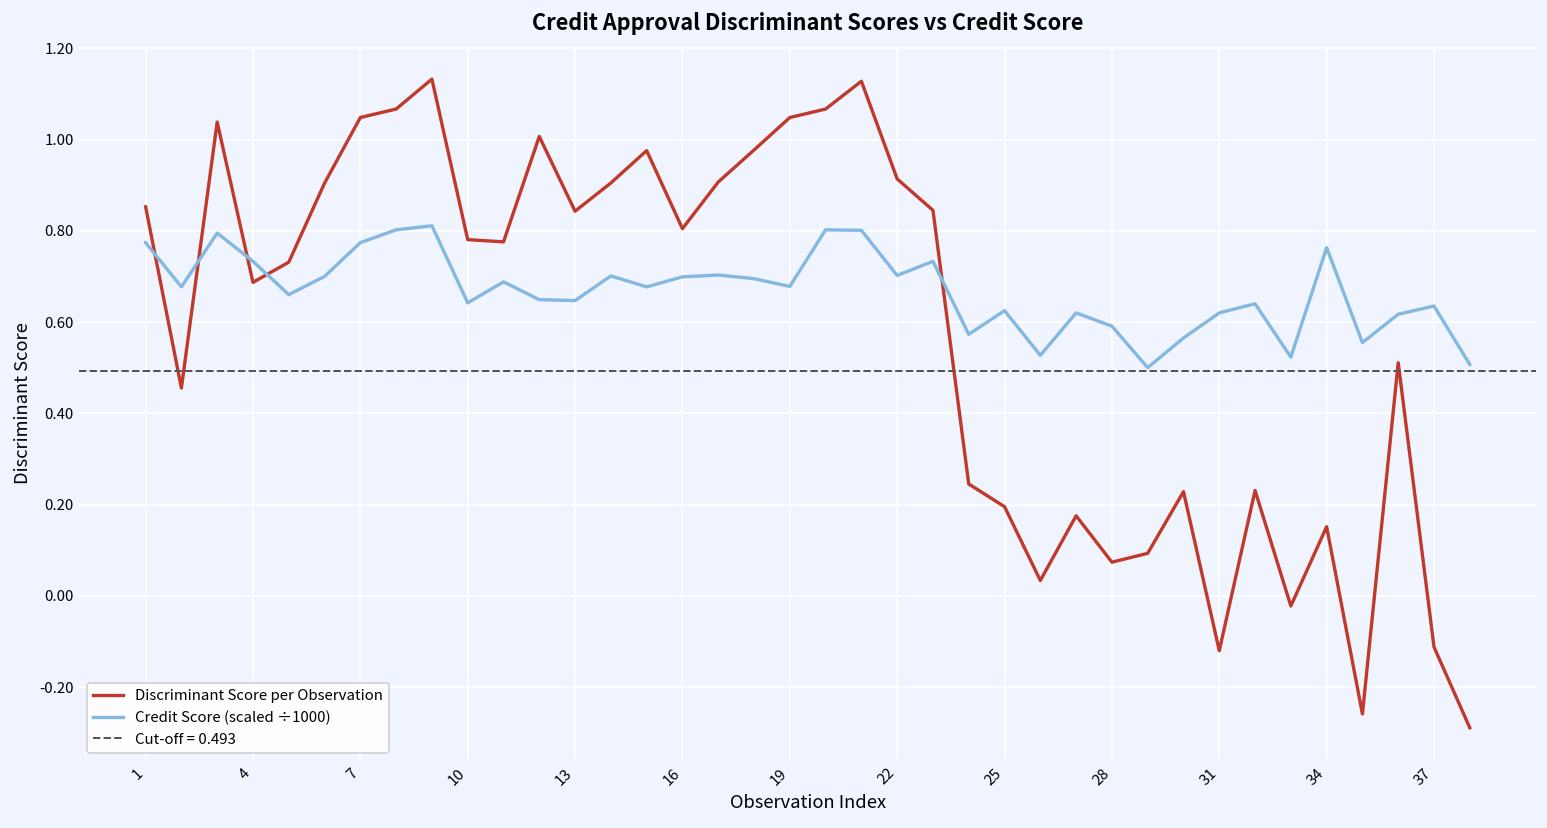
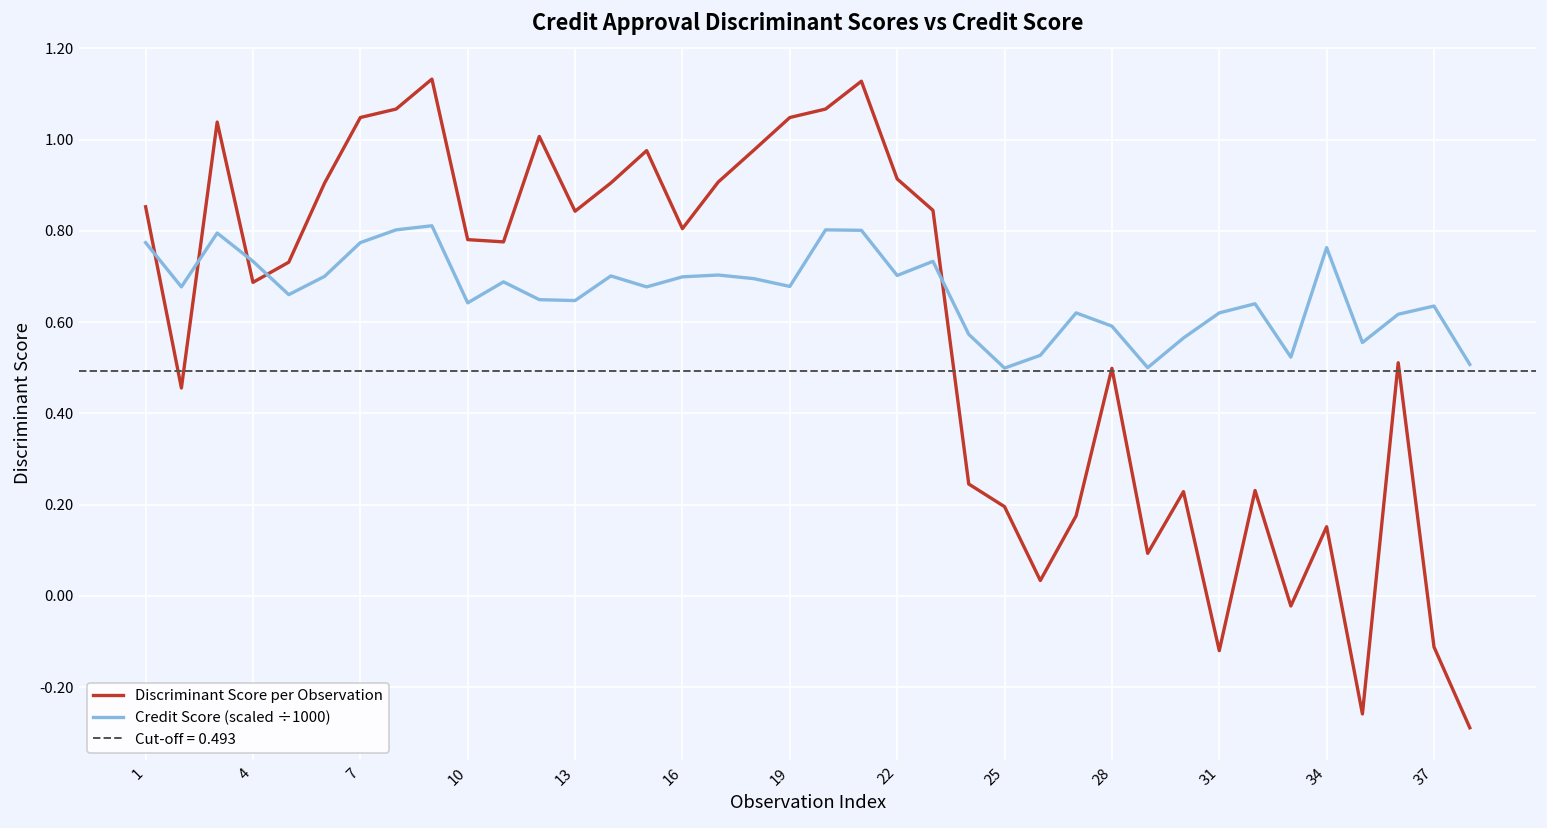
Credit Score (scaled ÷1000), 25: 0.63 -> 0.50
Discriminant Score per Observation, 28: 0.07 -> 0.50
